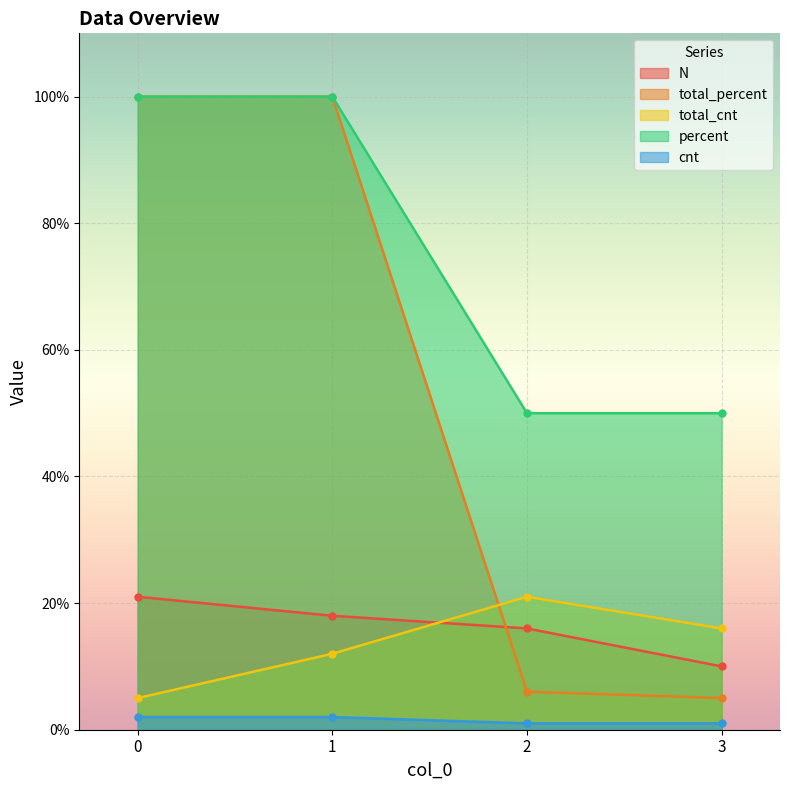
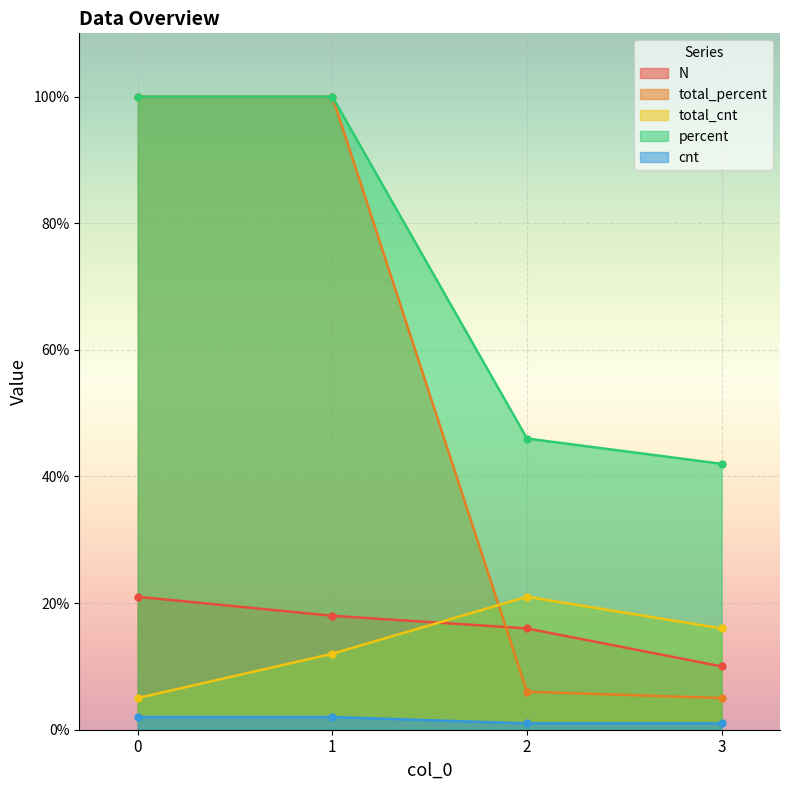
percent, 2: 50% -> 46%
percent, 3: 50% -> 42%
